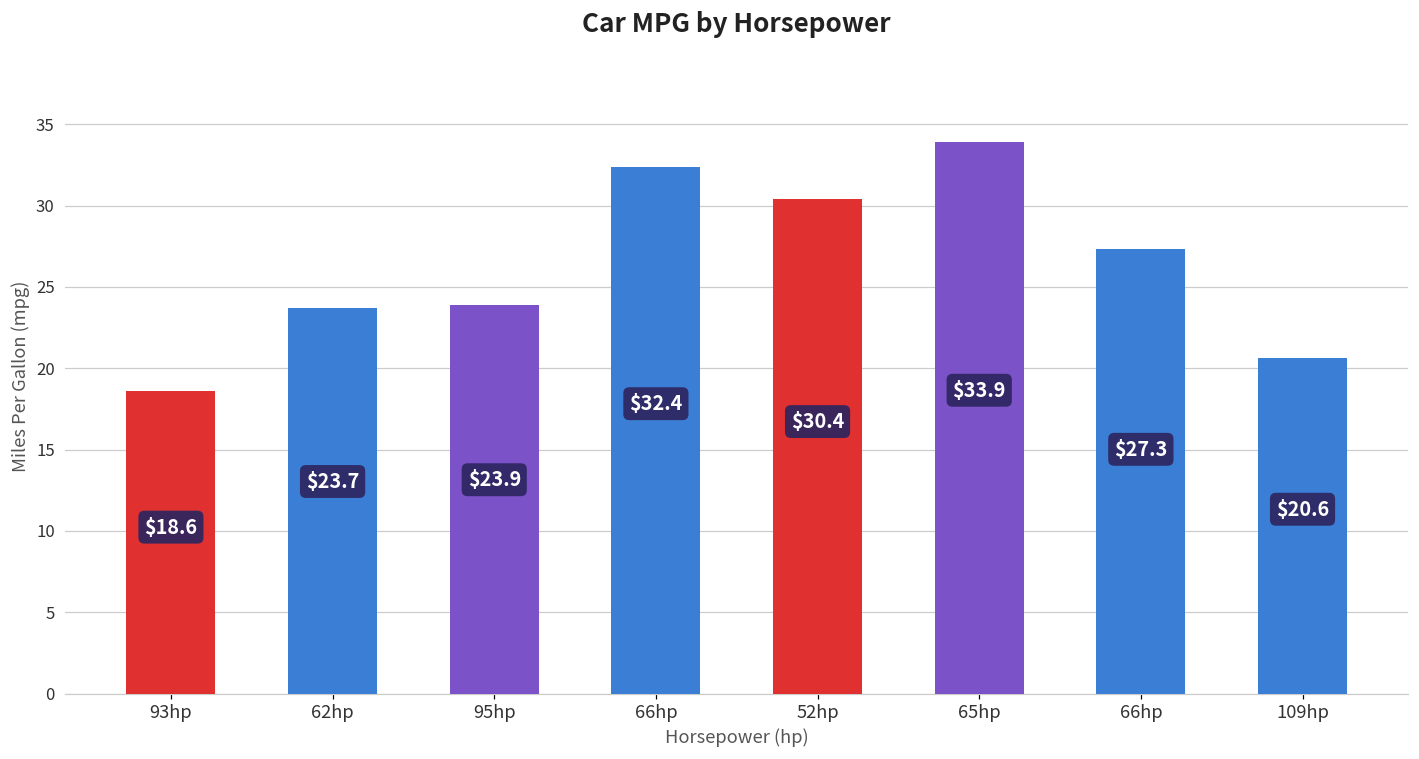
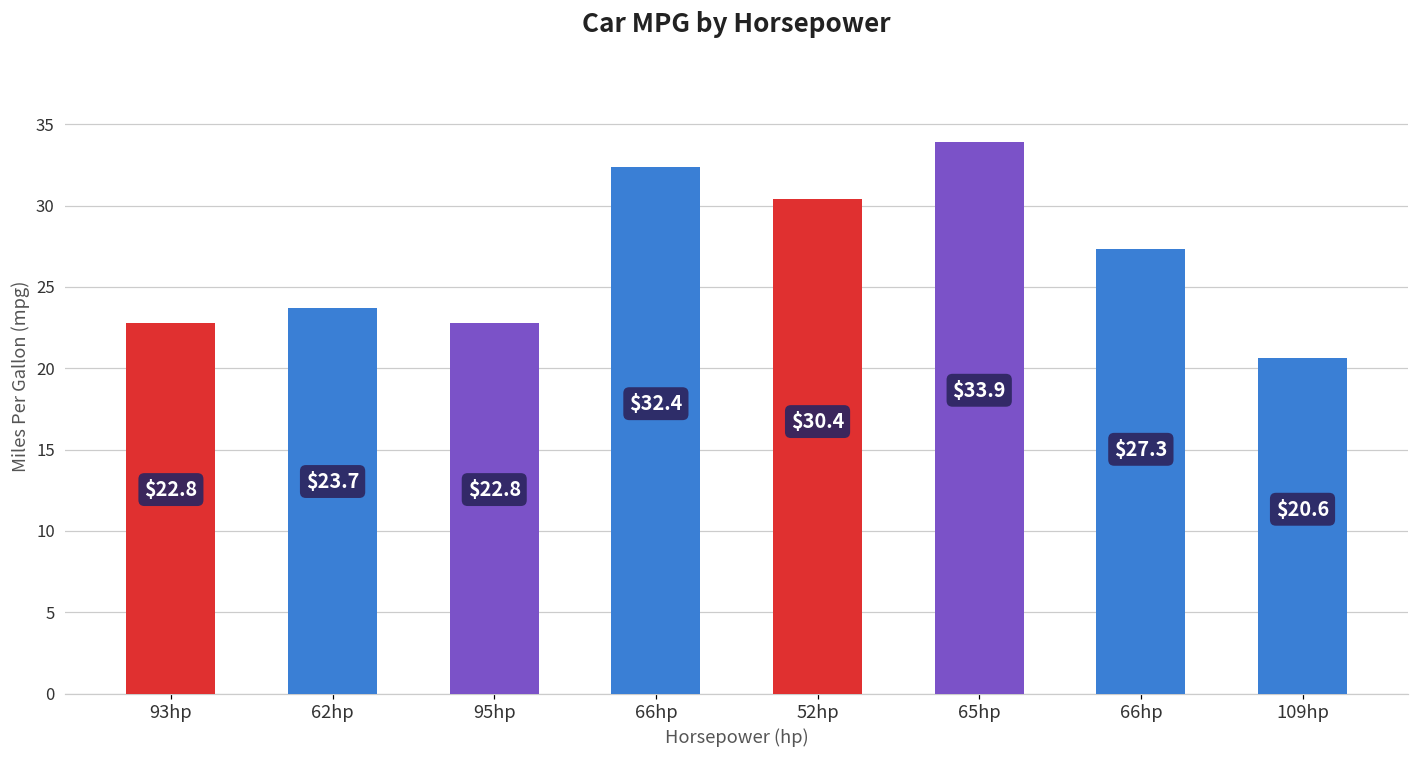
93hp: $18.6 -> $22.8
95hp: $23.9 -> $22.8
